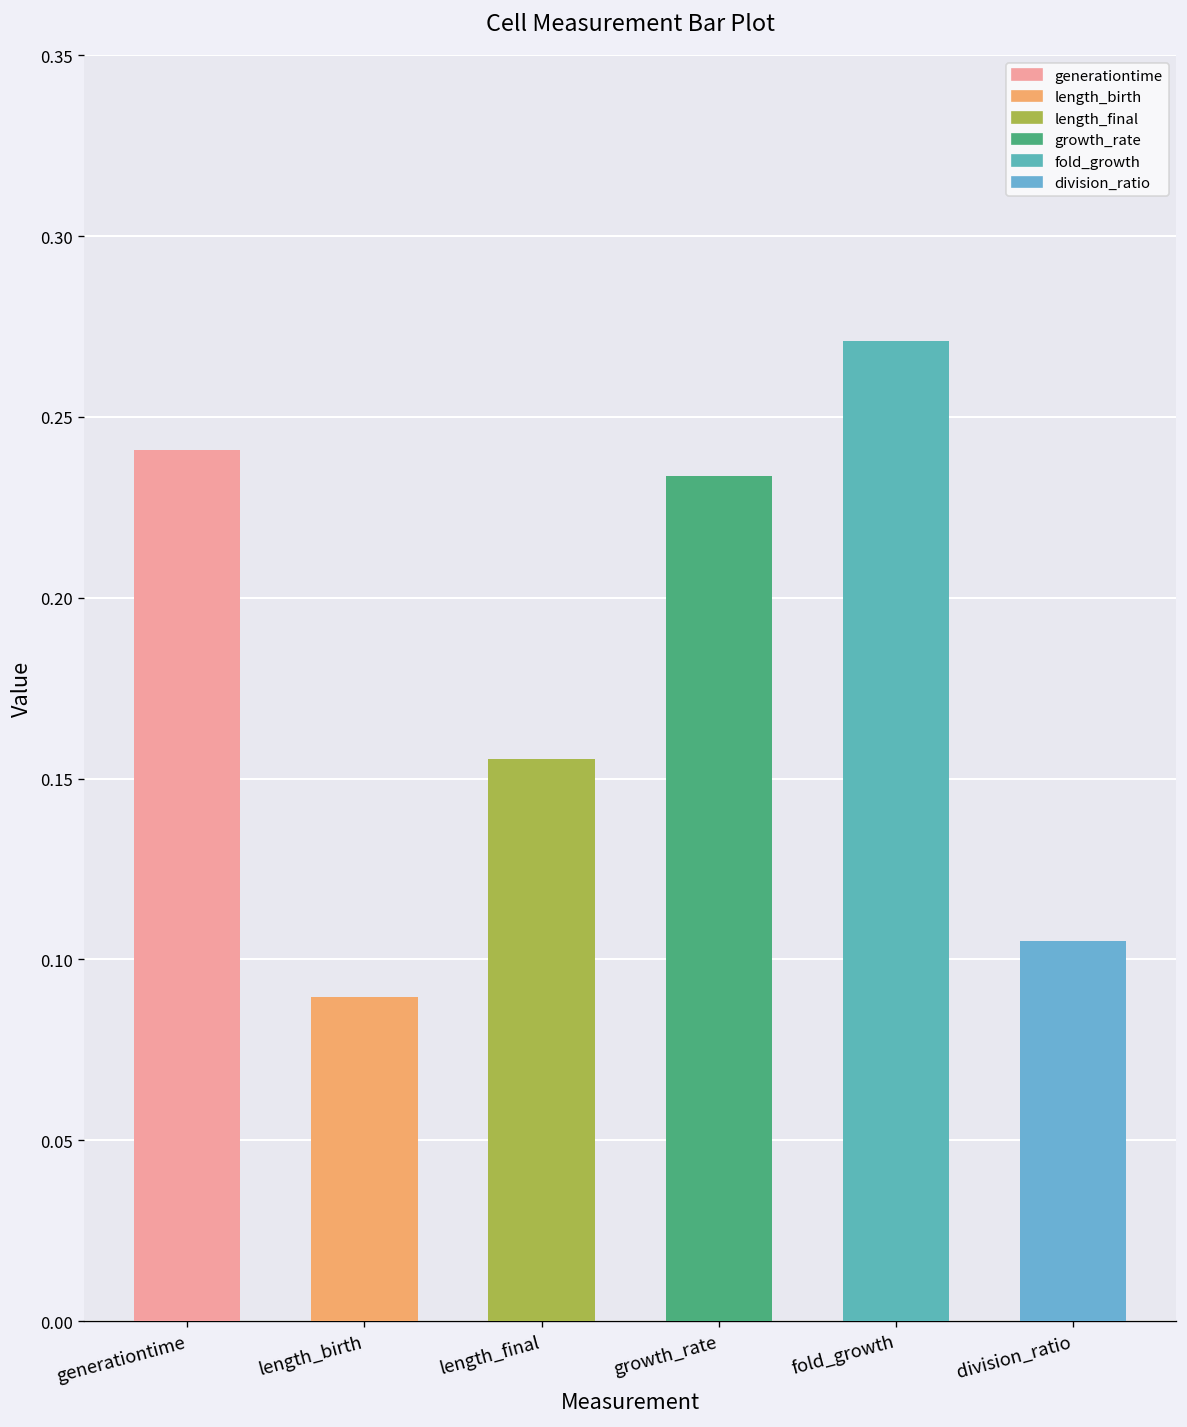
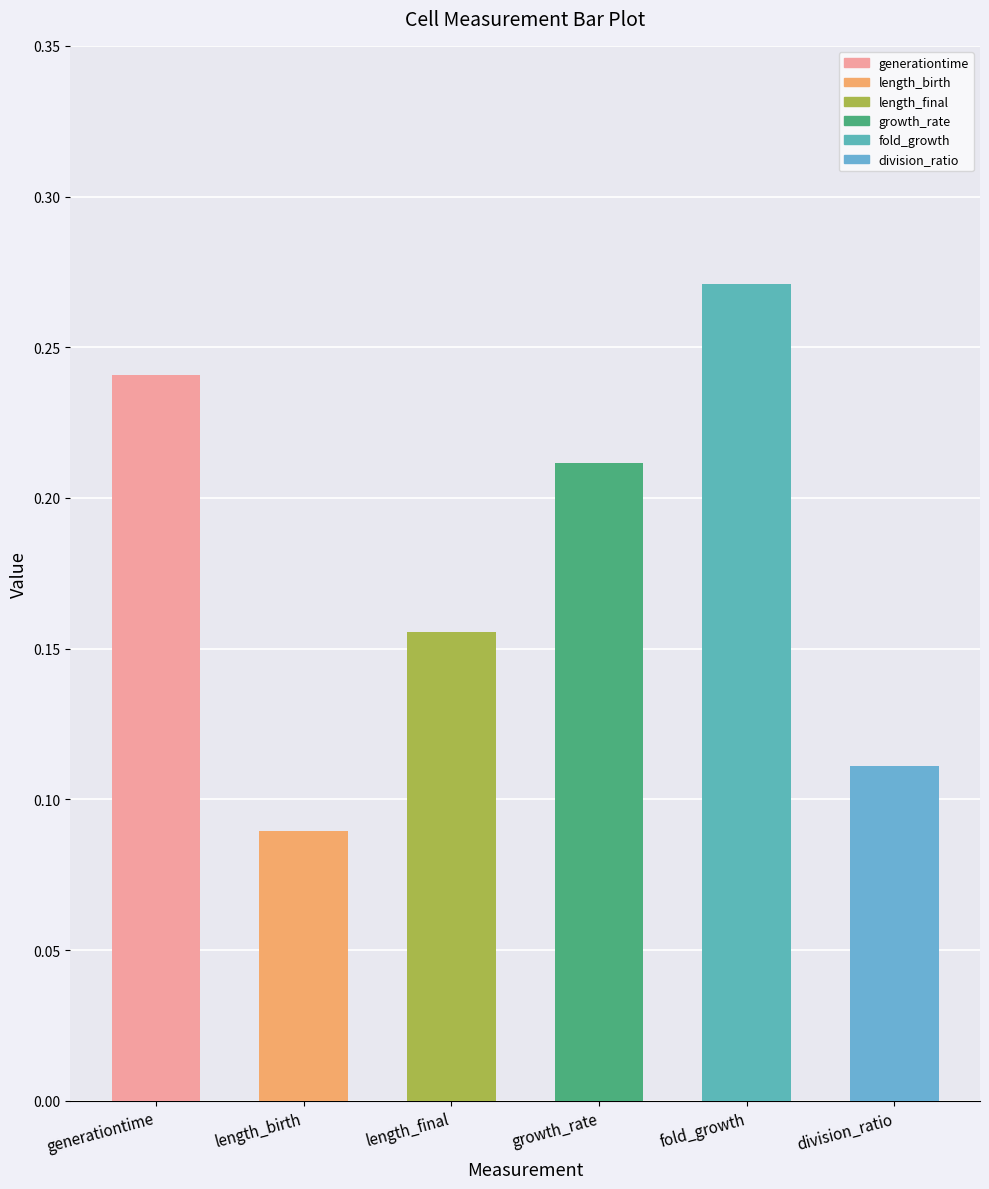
growth_rate: 0.234 -> 0.212
division_ratio: 0.105 -> 0.111
